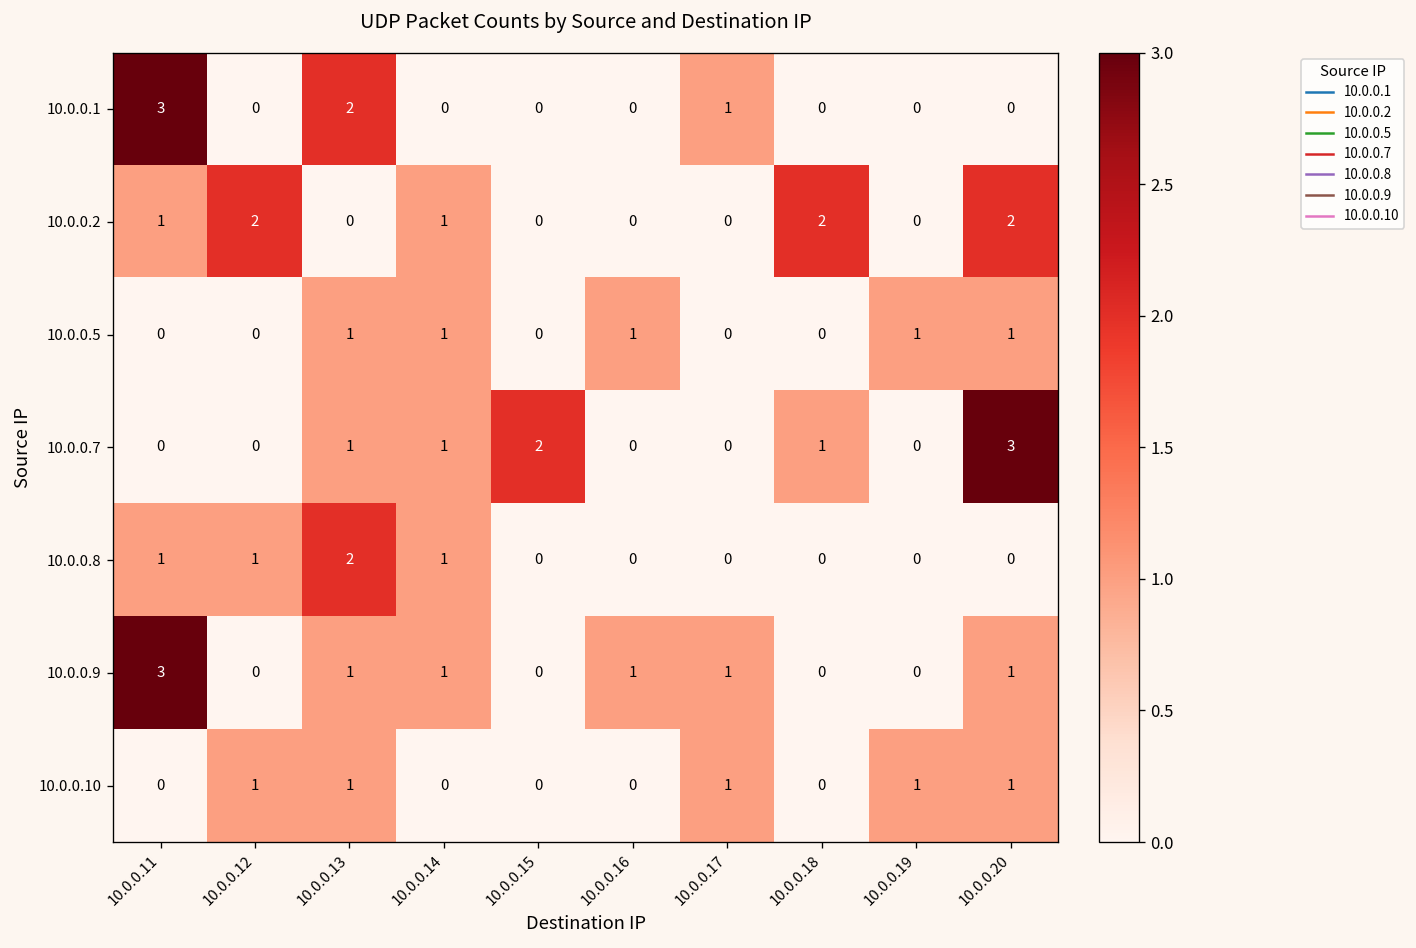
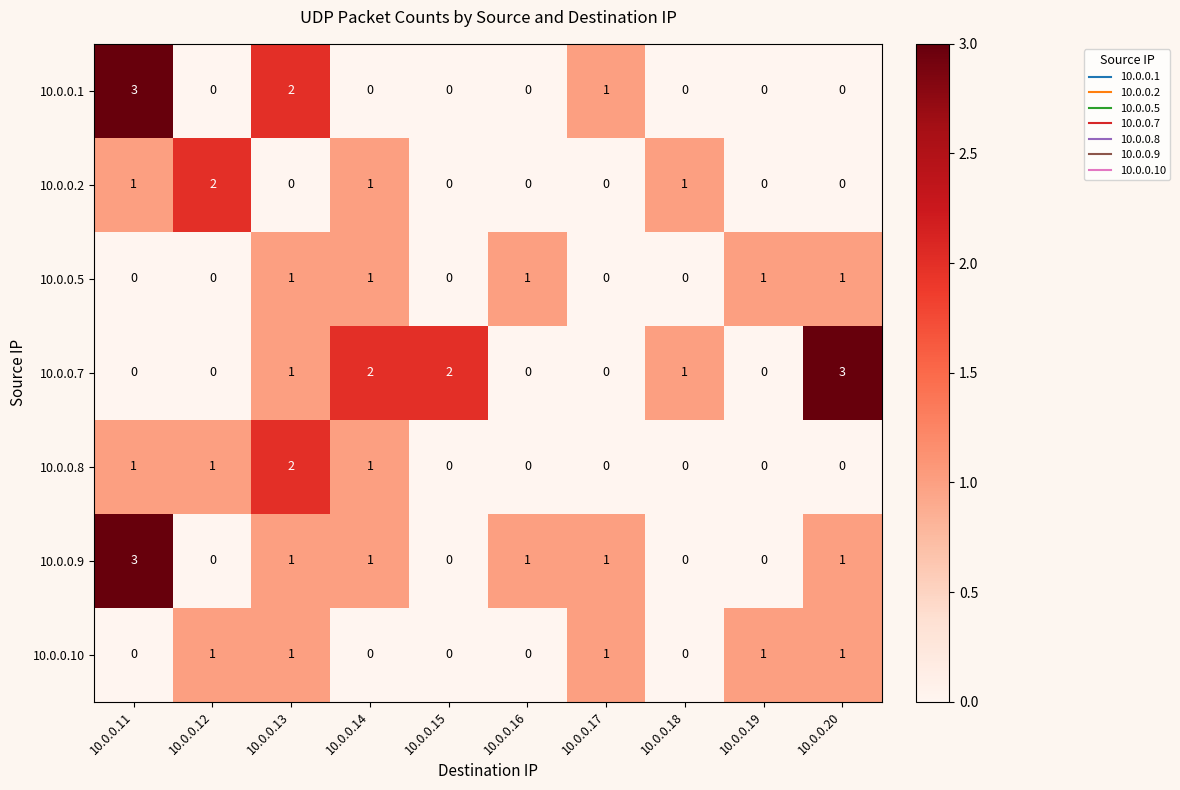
10.0.0.2, 10.0.0.18: 2 -> 1
10.0.0.2, 10.0.0.20: 2 -> 0
10.0.0.7, 10.0.0.14: 1 -> 2
